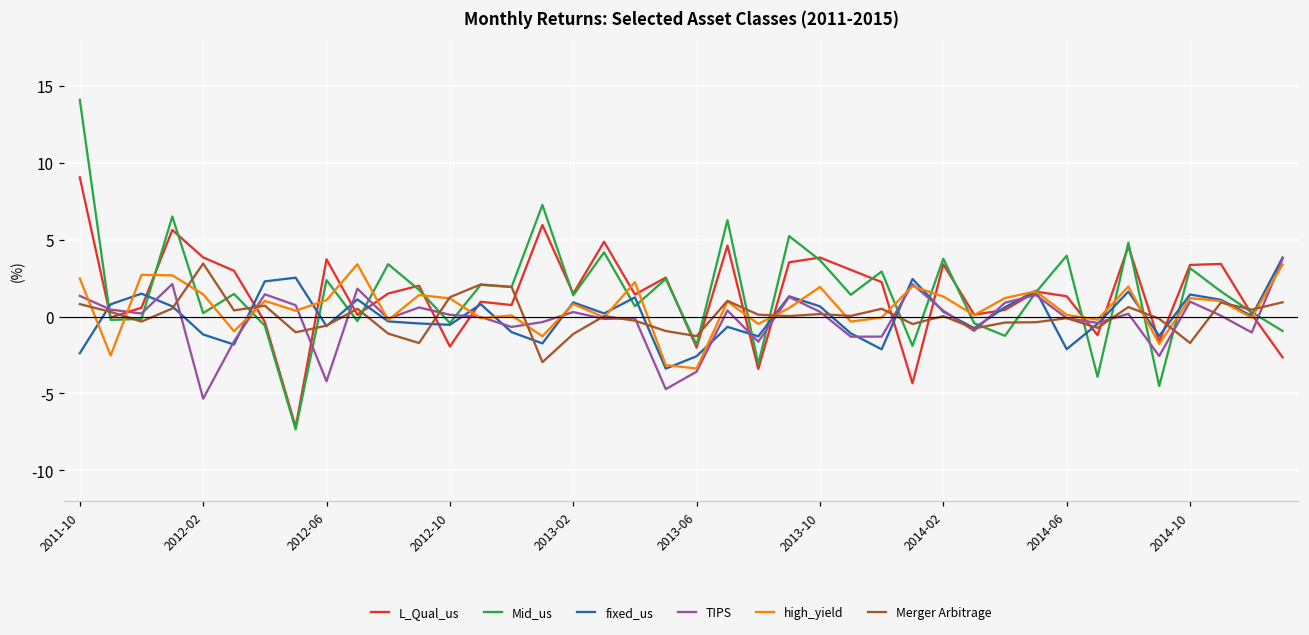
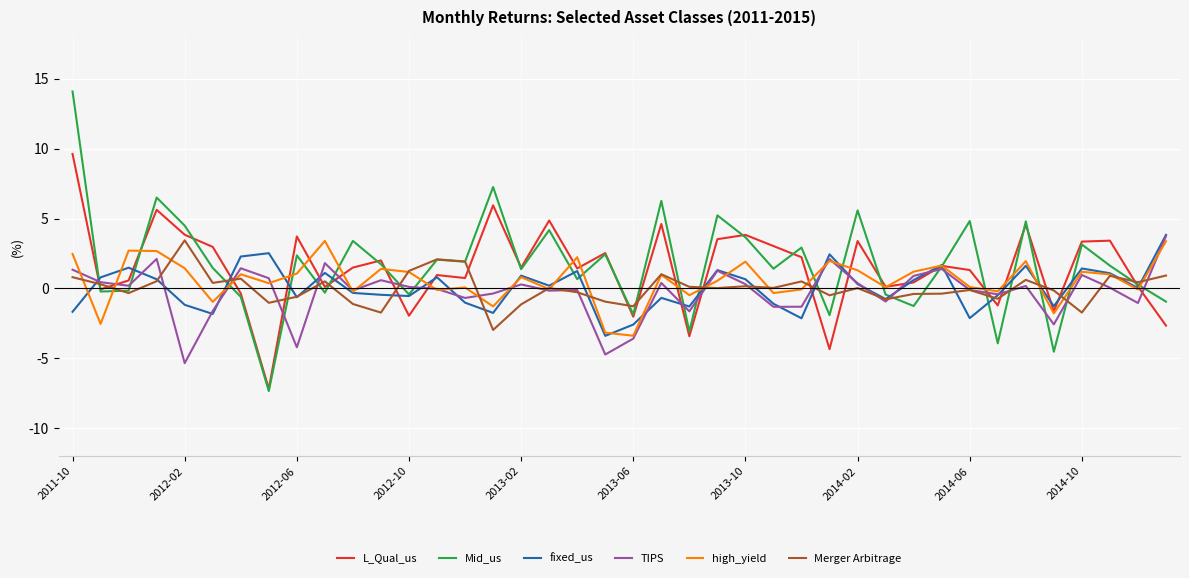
L_Qual_us, 2011-10: 9.1 -> 9.6
fixed_us, 2011-10: -2.4 -> -1.7
Mid_us, 2012-02: 0.2 -> 4.5
Mid_us, 2014-02: 3.8 -> 5.6
Mid_us, 2014-06: 4.0 -> 4.8
